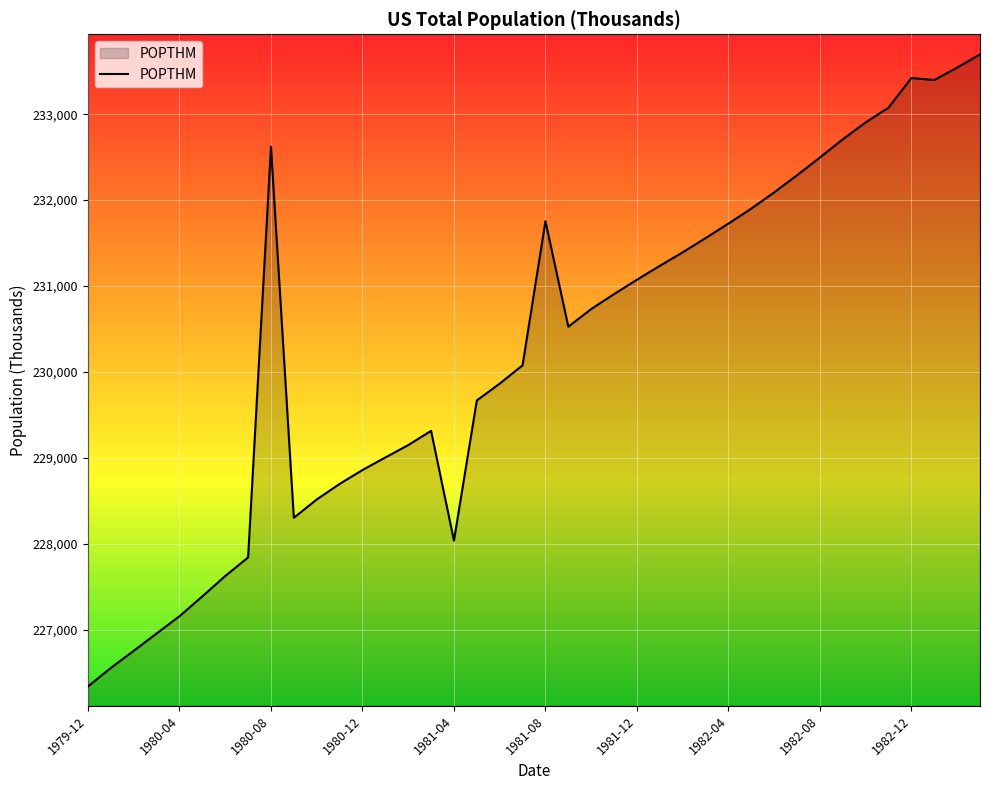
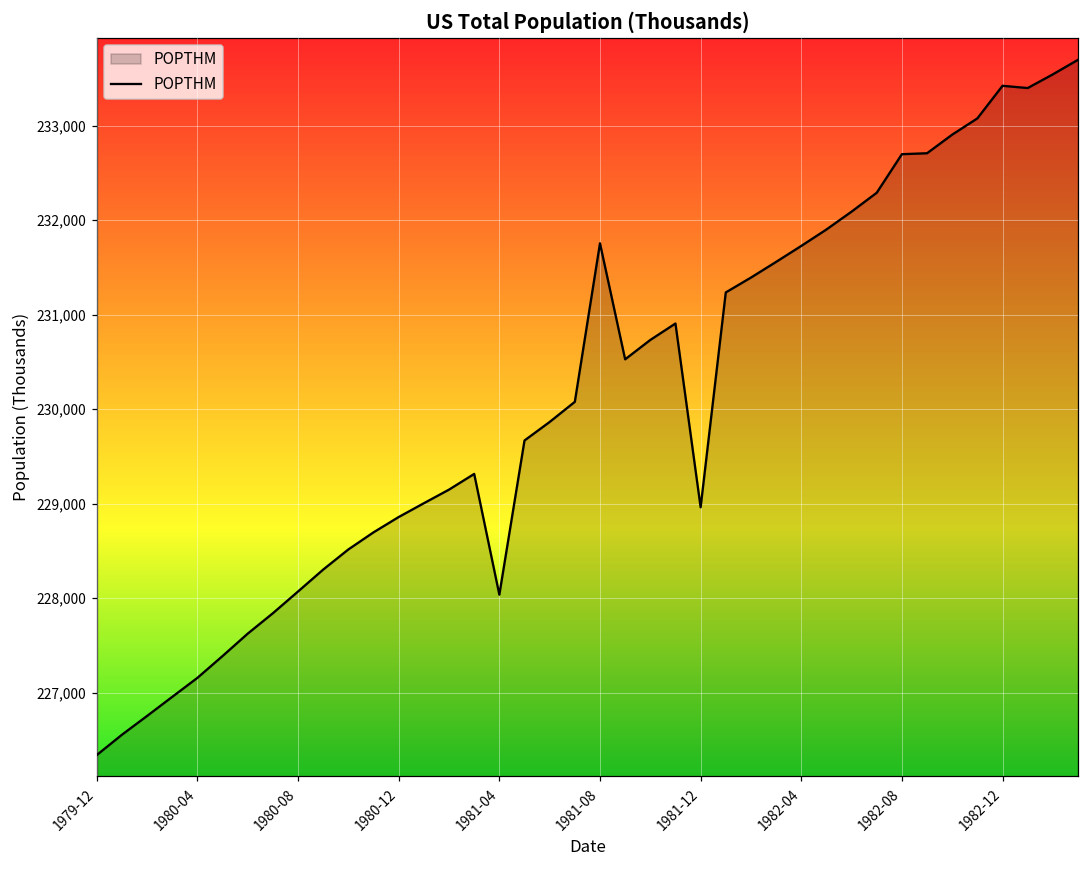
1980-08: 232,600 -> 228,100
1981-12: 231,100 -> 229,000
1982-08: 232,500 -> 232,700
